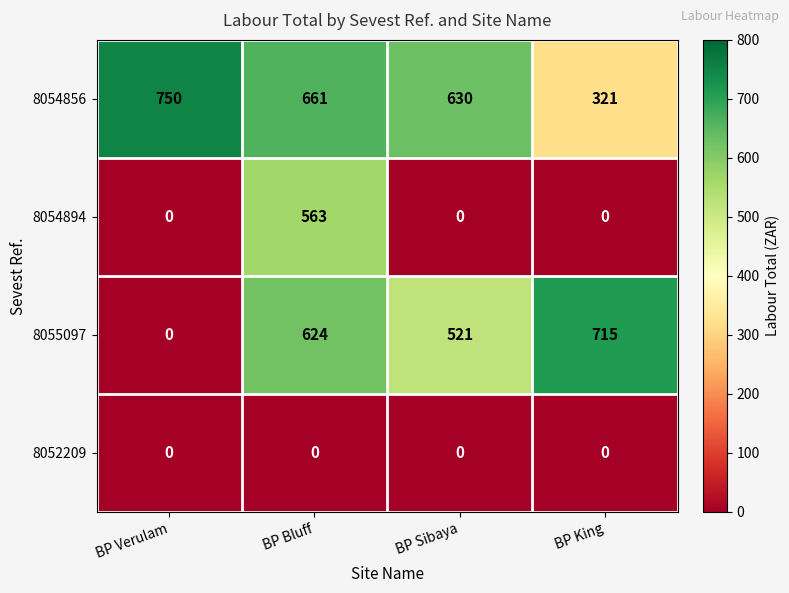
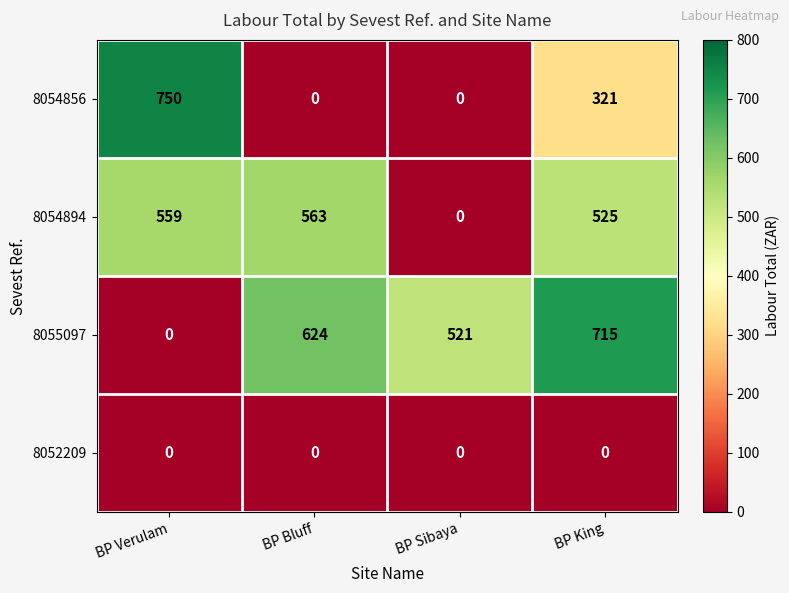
8054856, BP Bluff: 661 -> 0
8054856, BP Sibaya: 630 -> 0
8054894, BP Verulam: 0 -> 559
8054894, BP King: 0 -> 525
